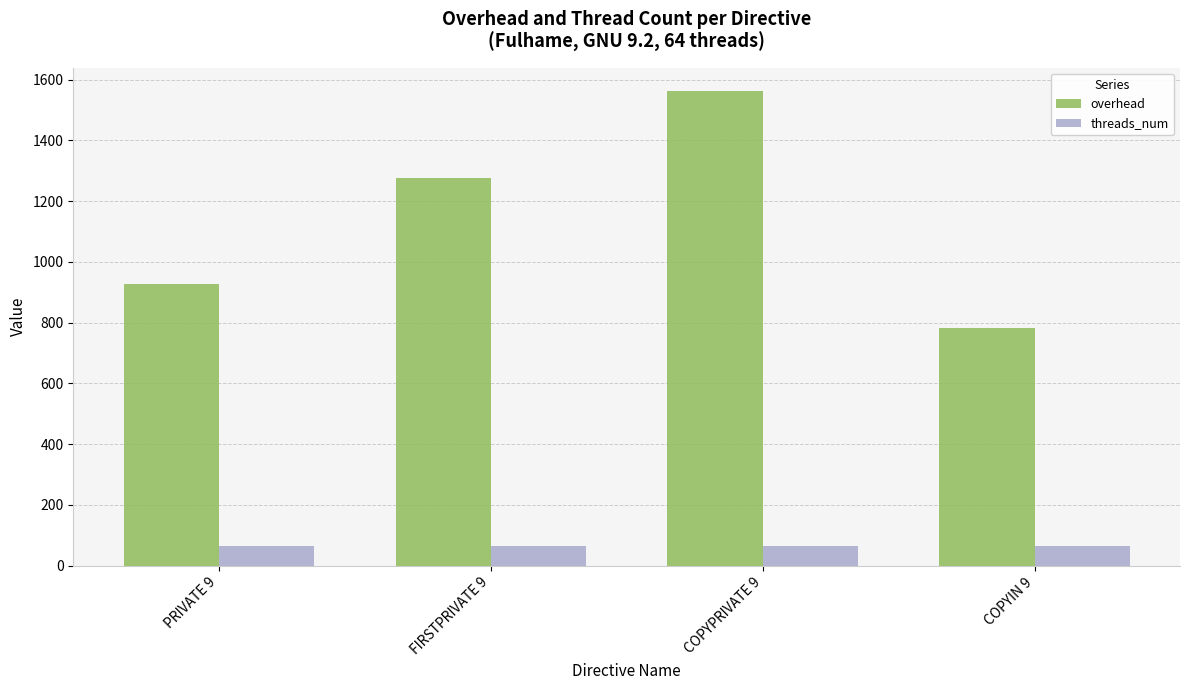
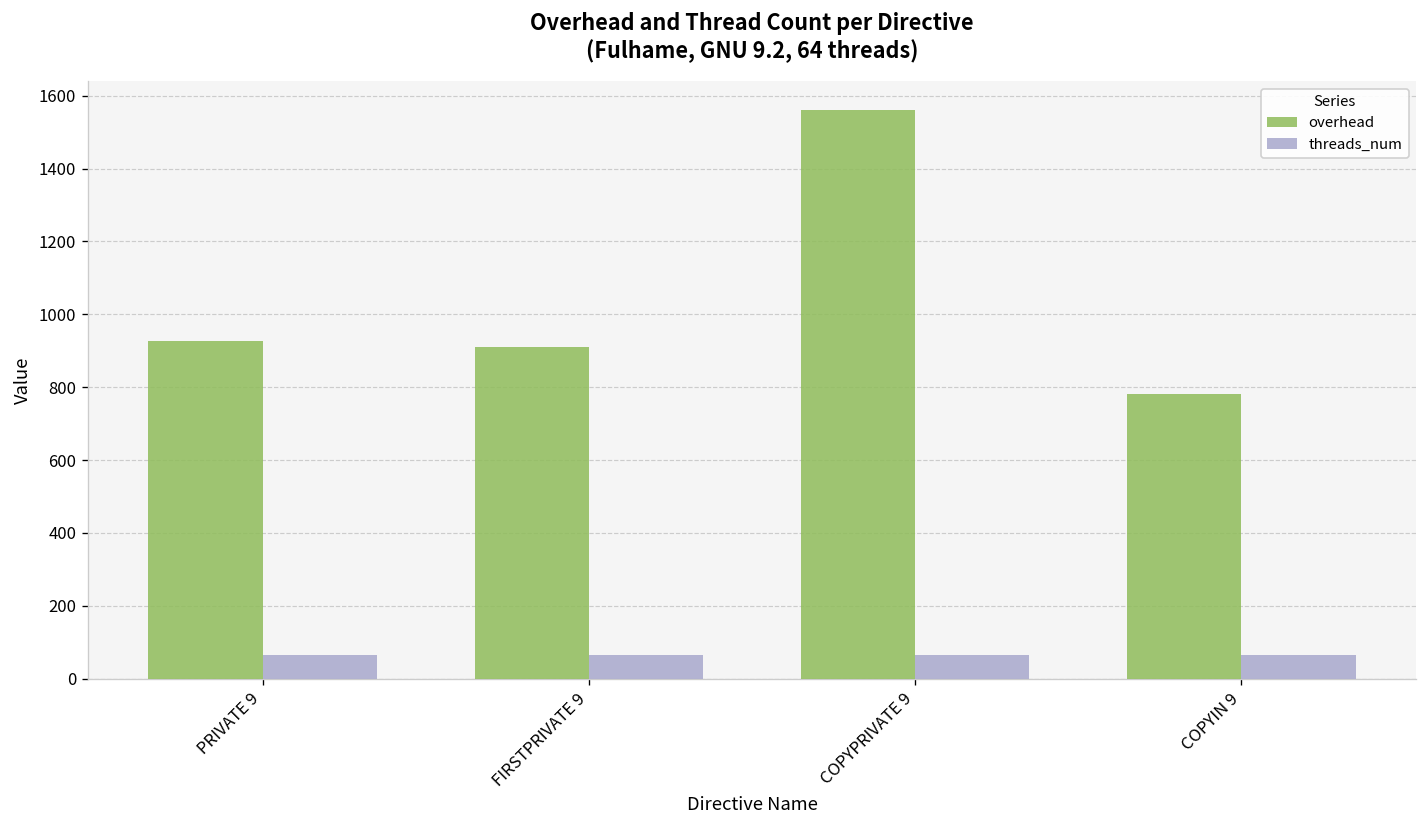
overhead, FIRSTPRIVATE 9: 1280 -> 910
